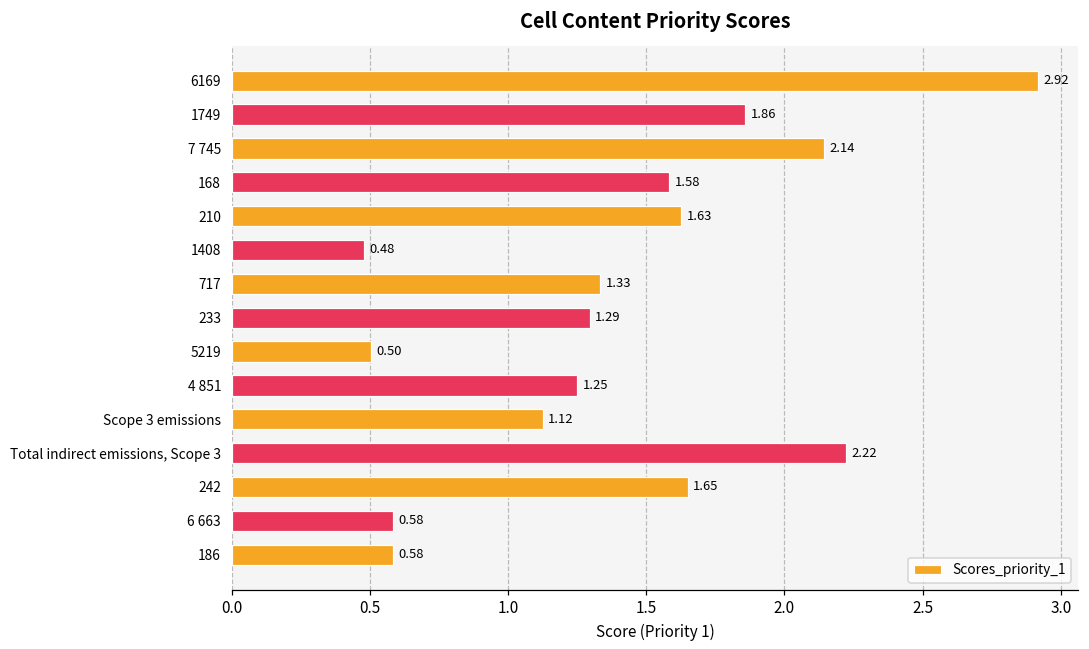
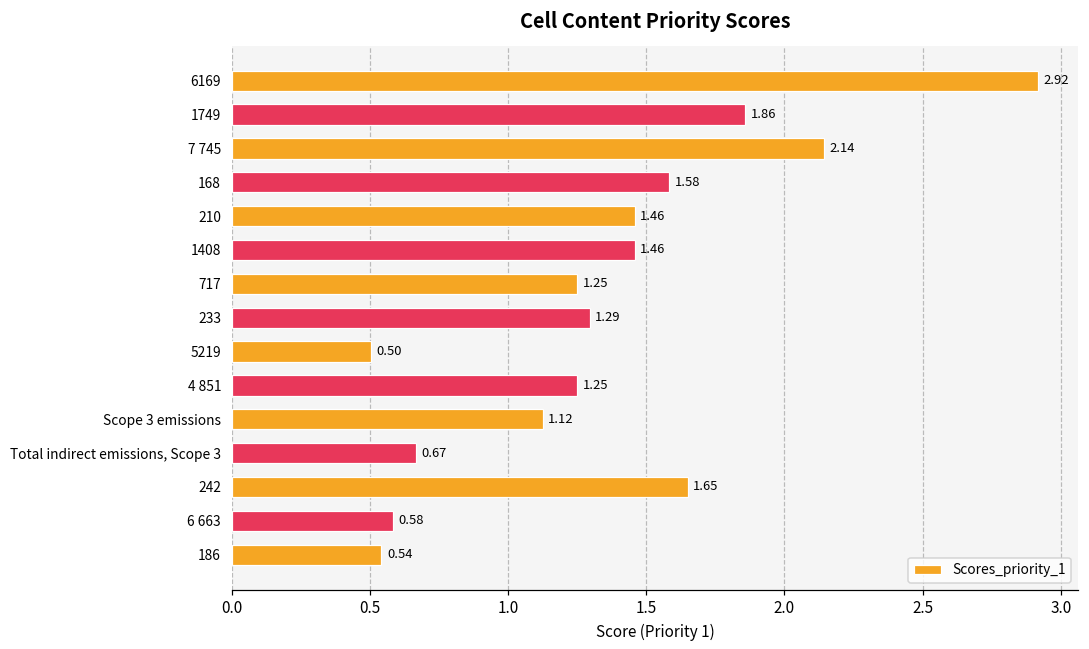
210: 1.63 -> 1.46
1408: 0.48 -> 1.46
717: 1.33 -> 1.25
Total indirect emissions, Scope 3: 2.22 -> 0.67
186: 0.58 -> 0.54
